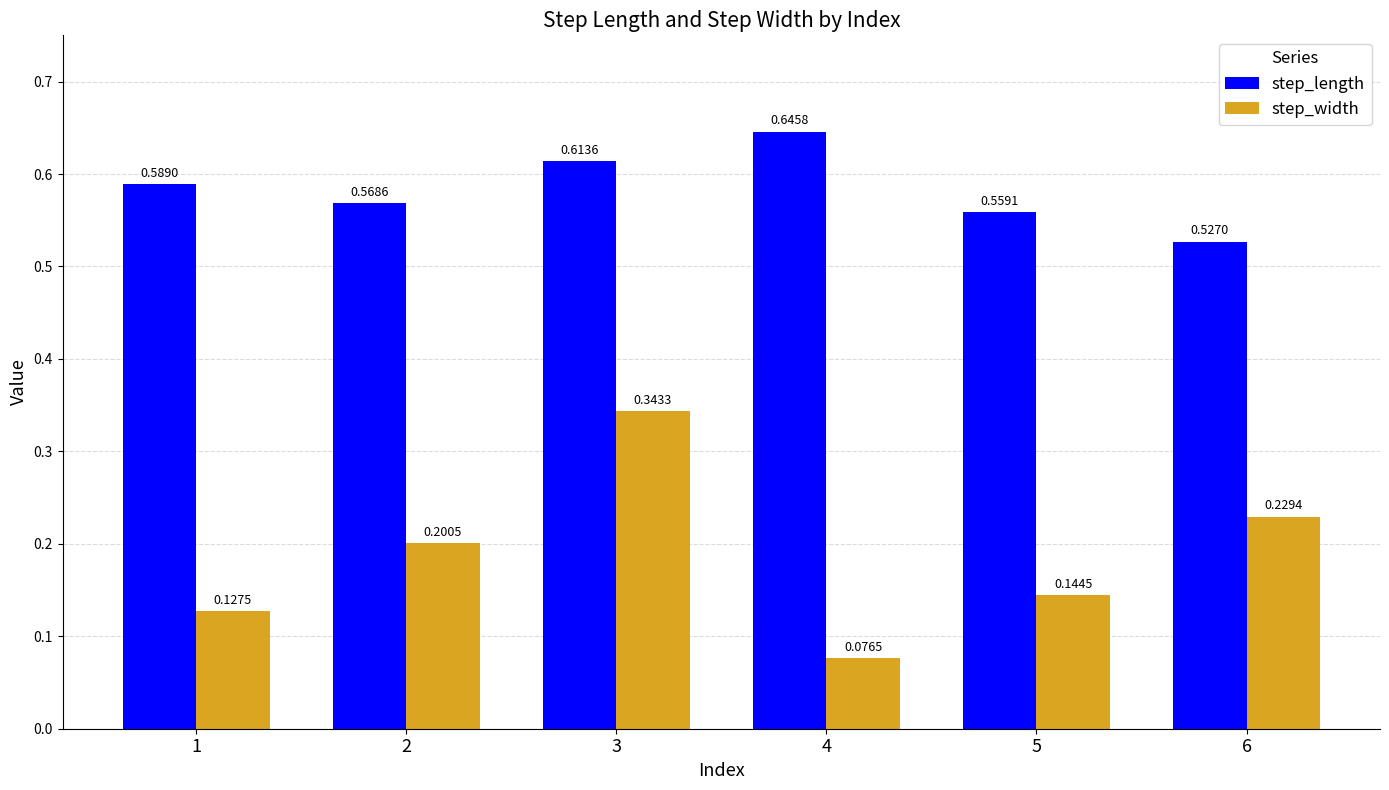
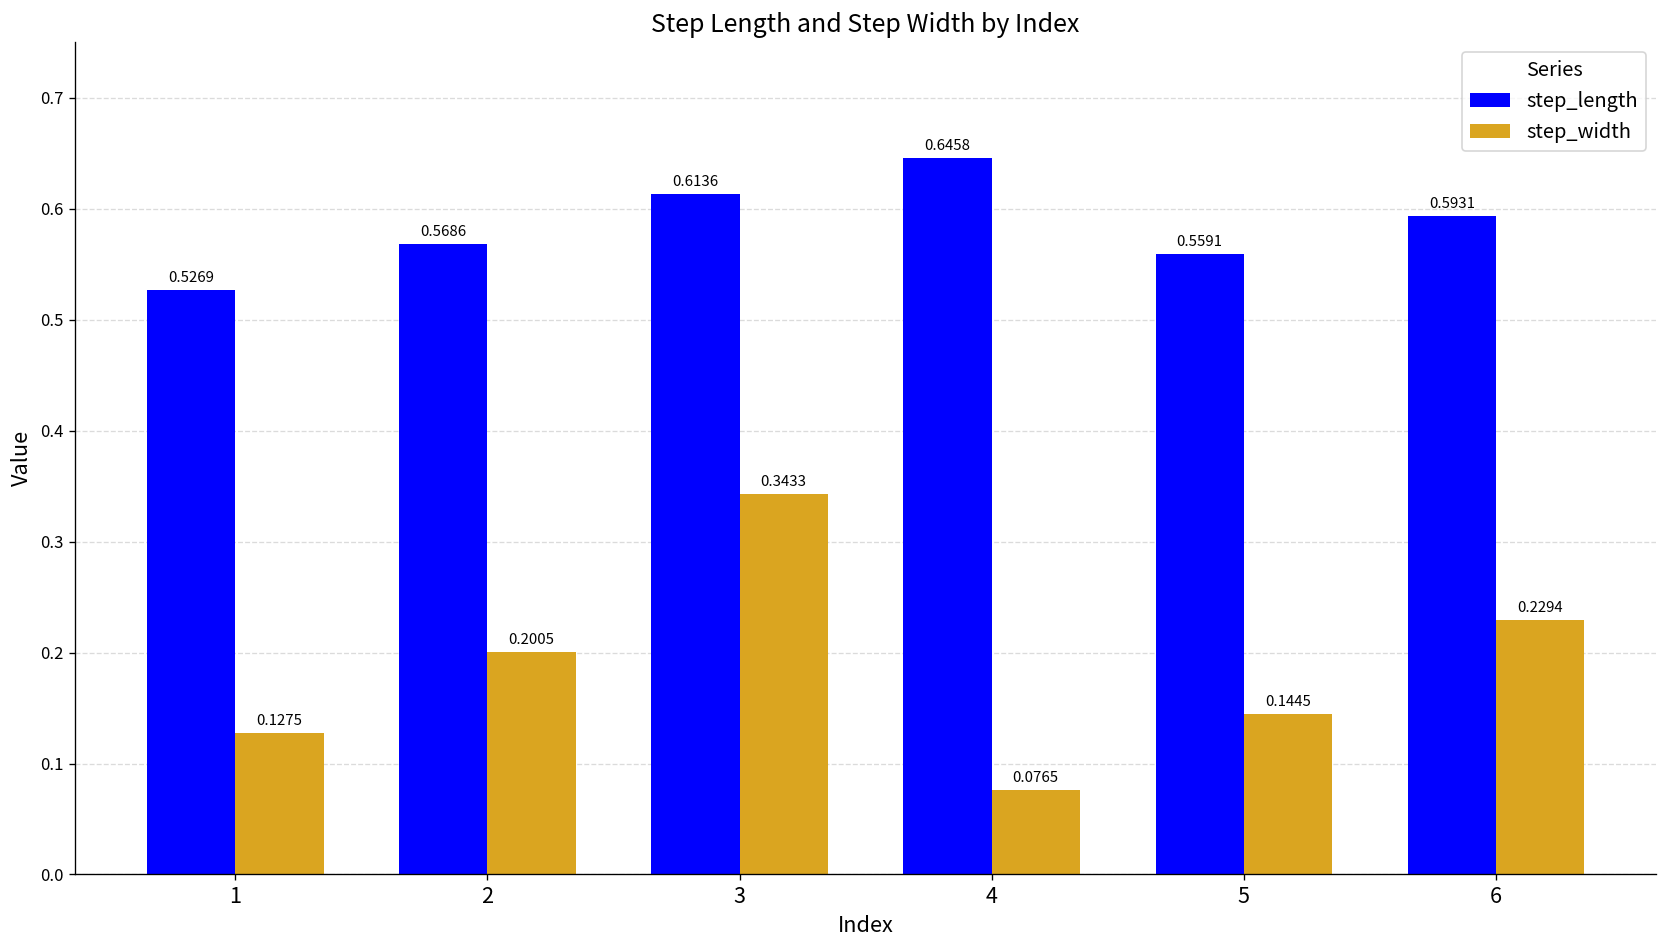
step_length, 1: 0.5890 -> 0.5269
step_length, 6: 0.5270 -> 0.5931
